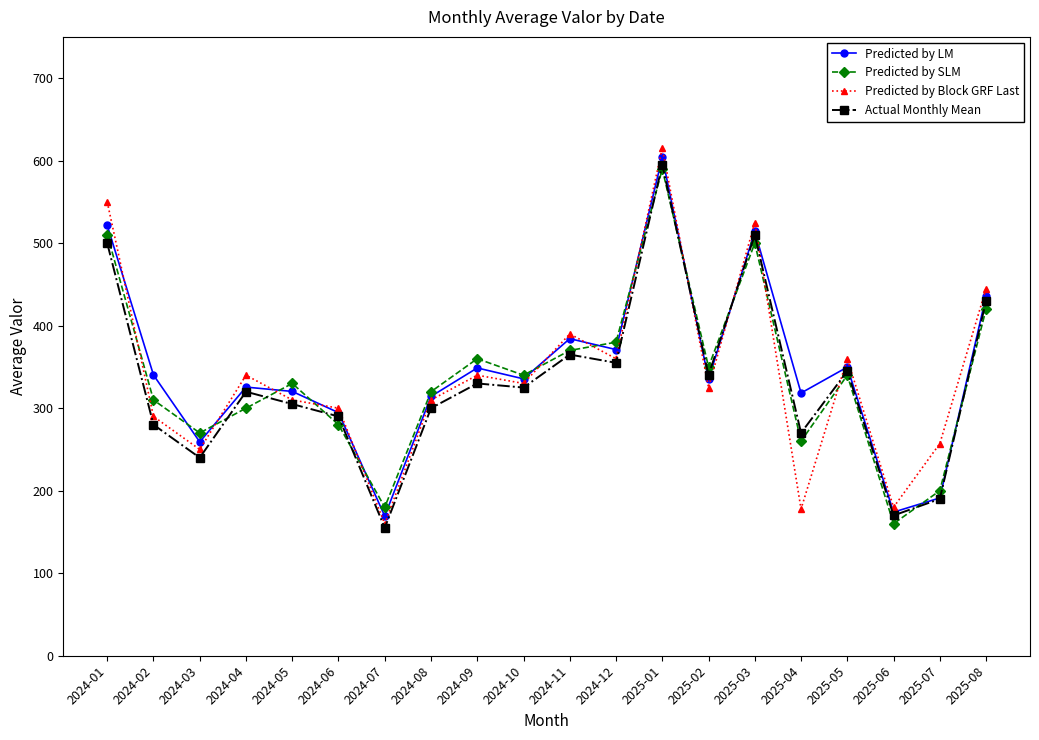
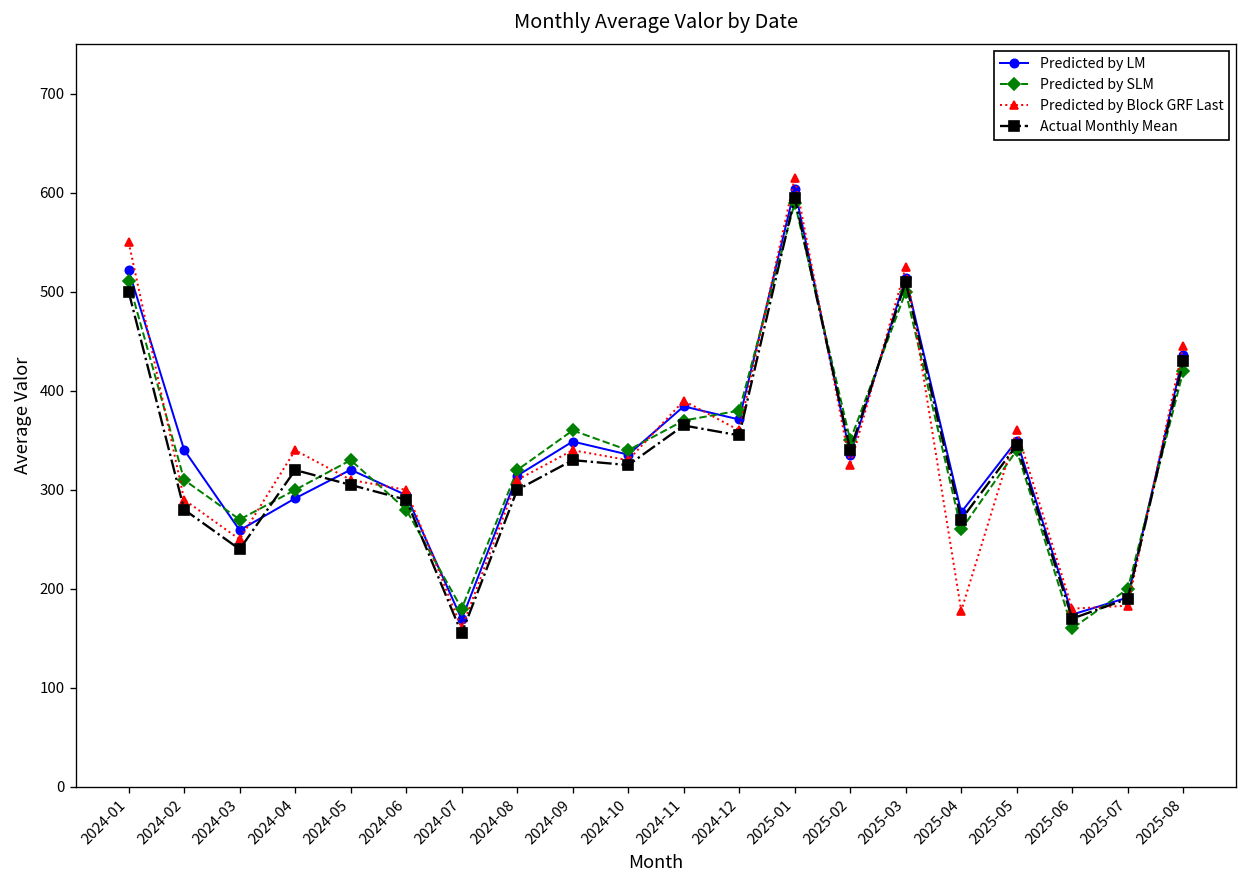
Predicted by LM, 2024-04: 330 -> 290
Predicted by LM, 2025-04: 320 -> 280
Predicted by Block GRF Last, 2025-07: 260 -> 180
